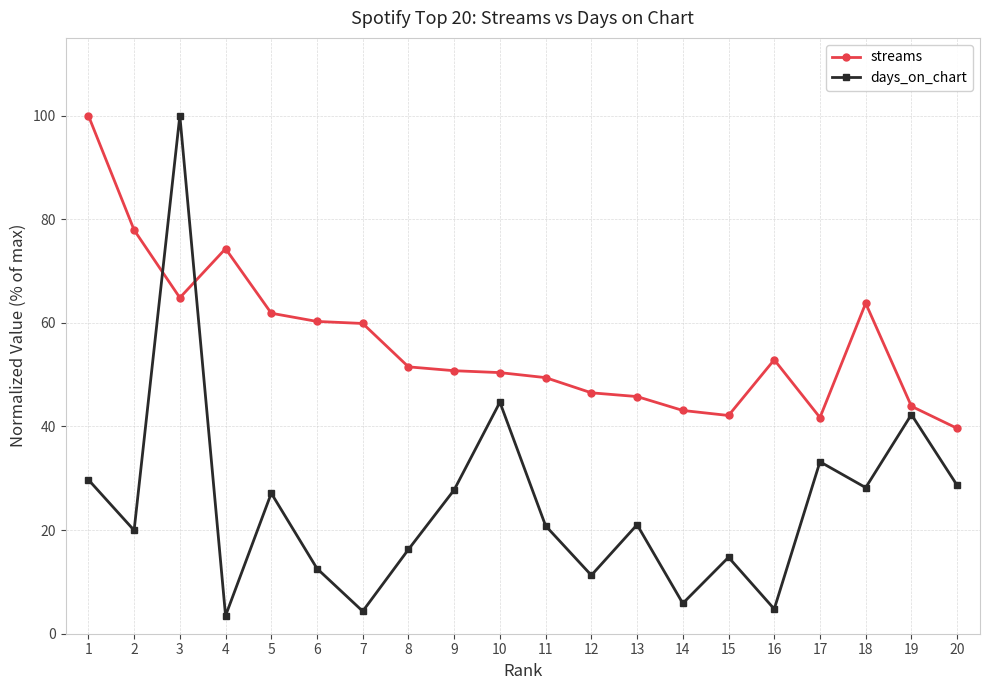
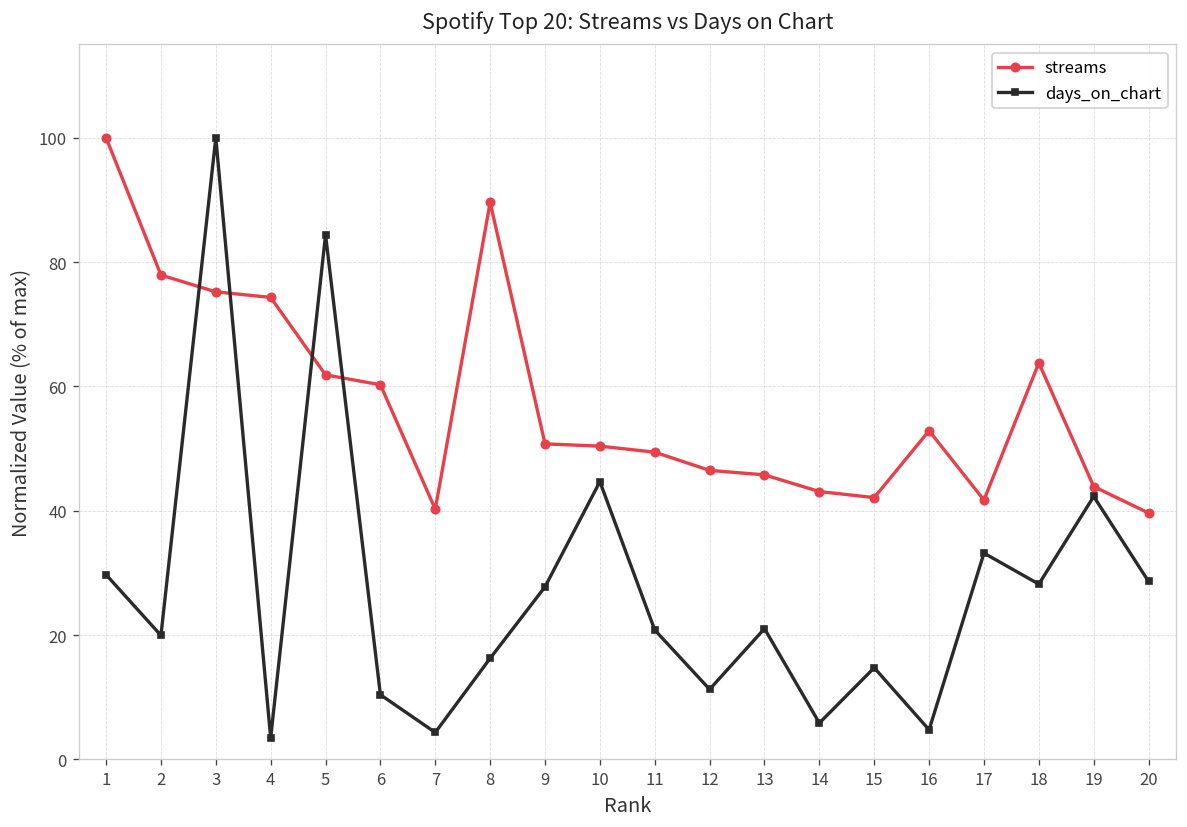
streams, 3: 65 -> 75
days_on_chart, 5: 27 -> 84
days_on_chart, 6: 13 -> 10
streams, 7: 60 -> 40
streams, 8: 52 -> 90
